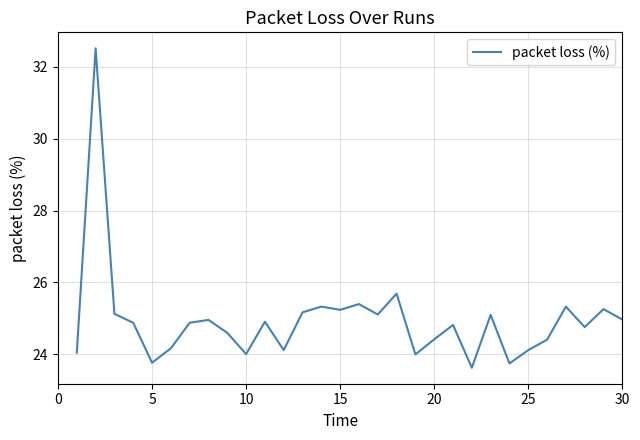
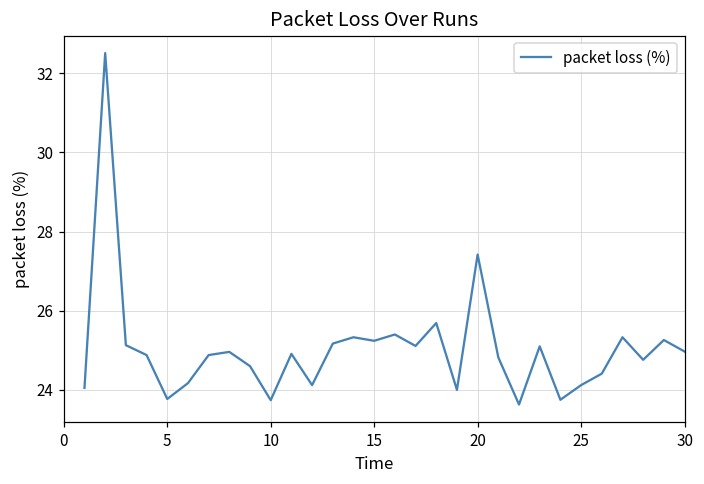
10: 24.0 -> 23.7
20: 24.4 -> 27.4
